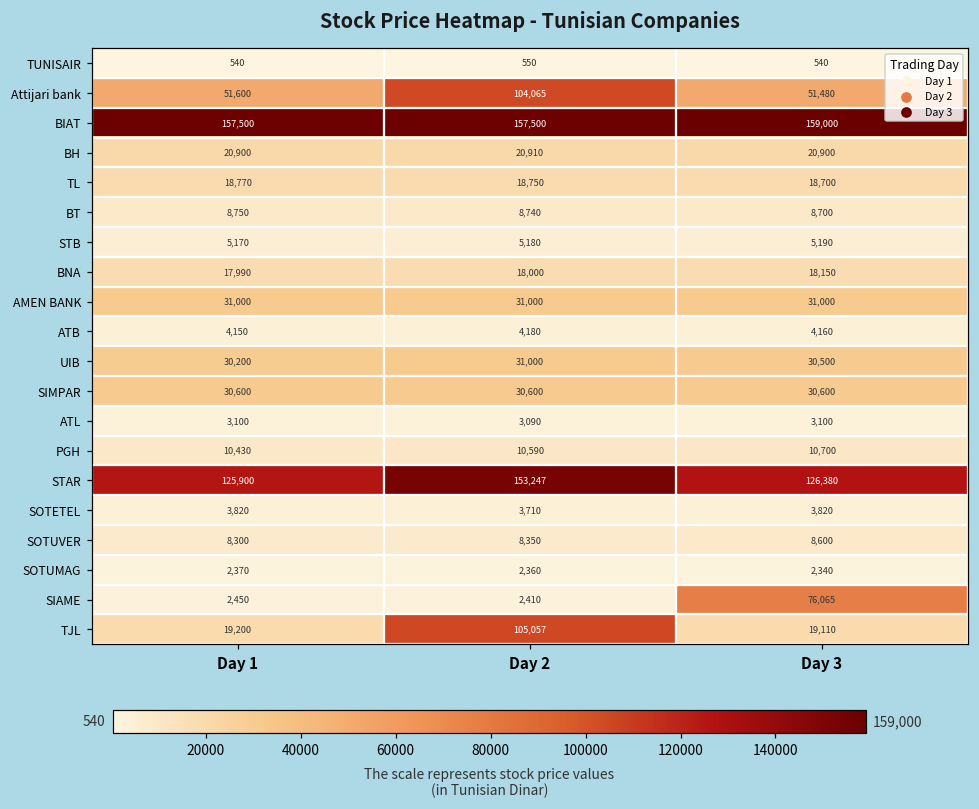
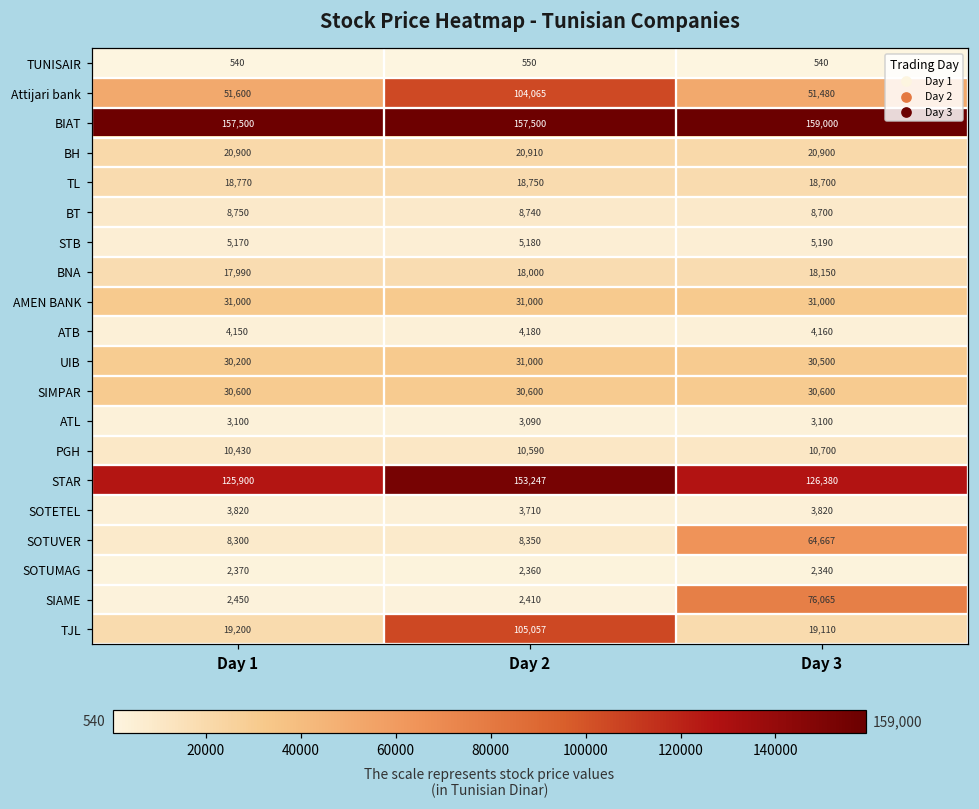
SOTUVER, Day 3: 8,600 -> 64,667
